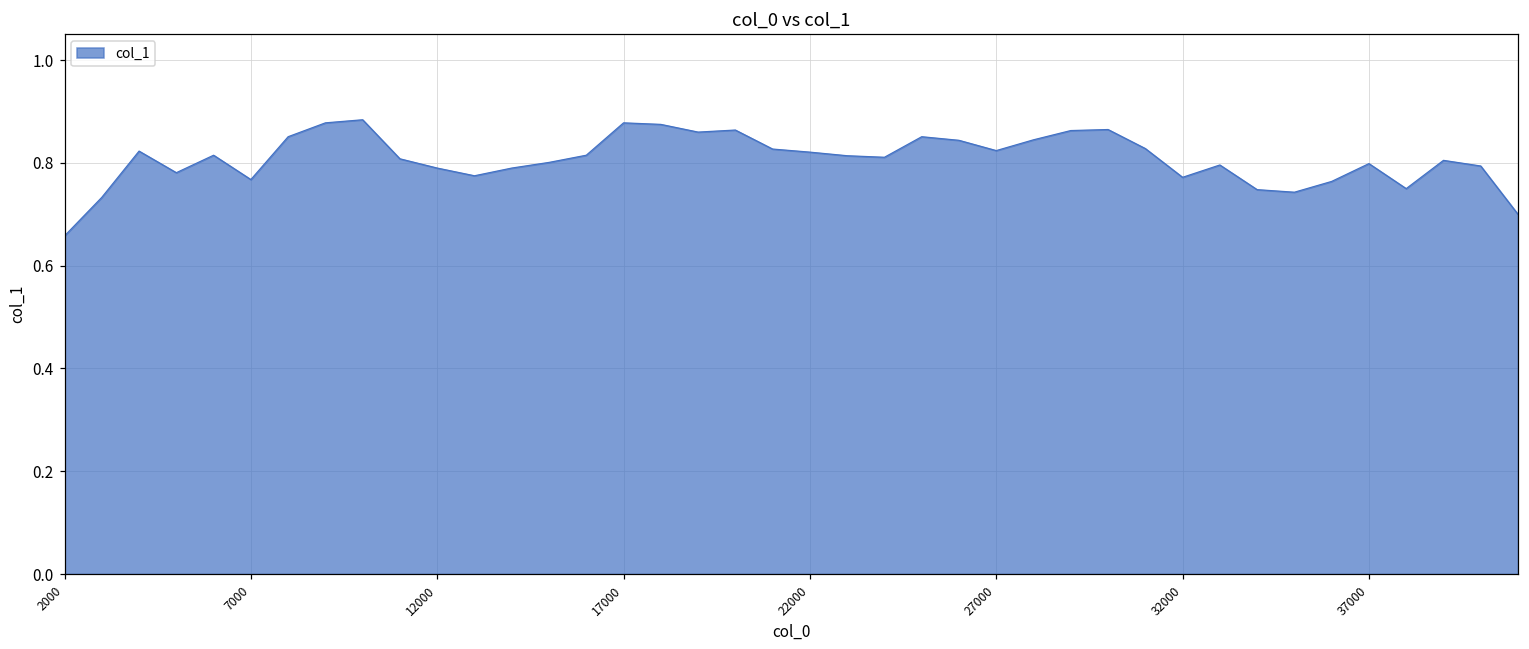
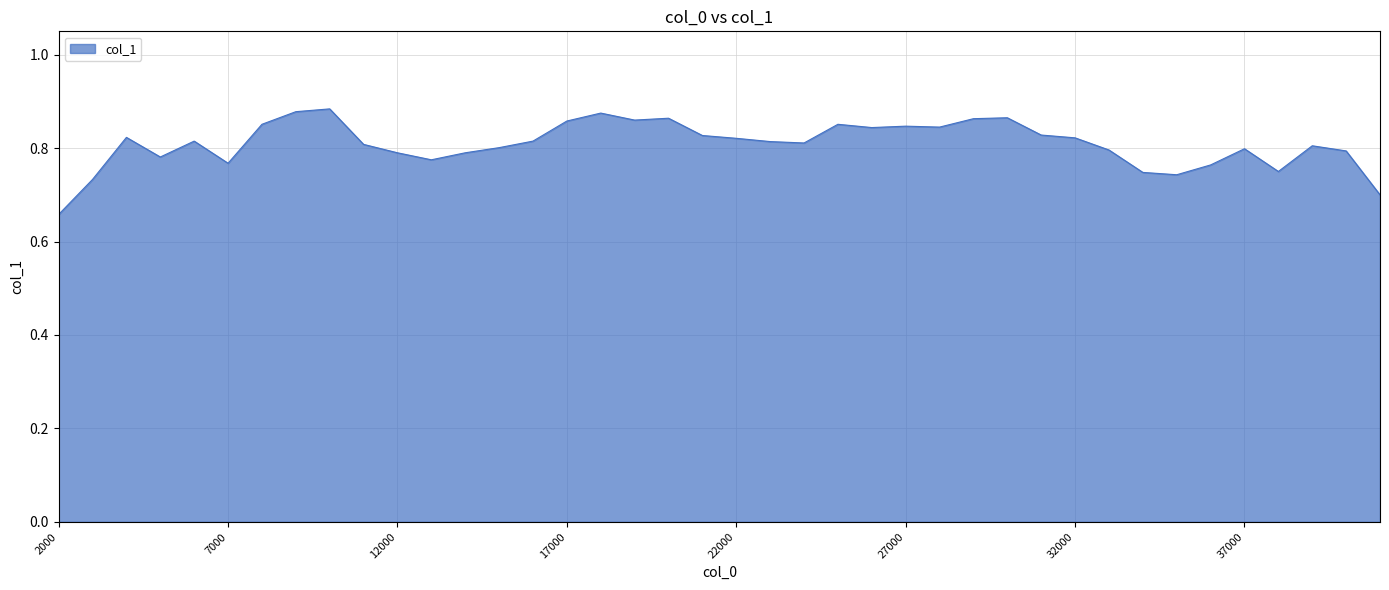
17000: 0.88 -> 0.86
27000: 0.82 -> 0.85
32000: 0.77 -> 0.82
